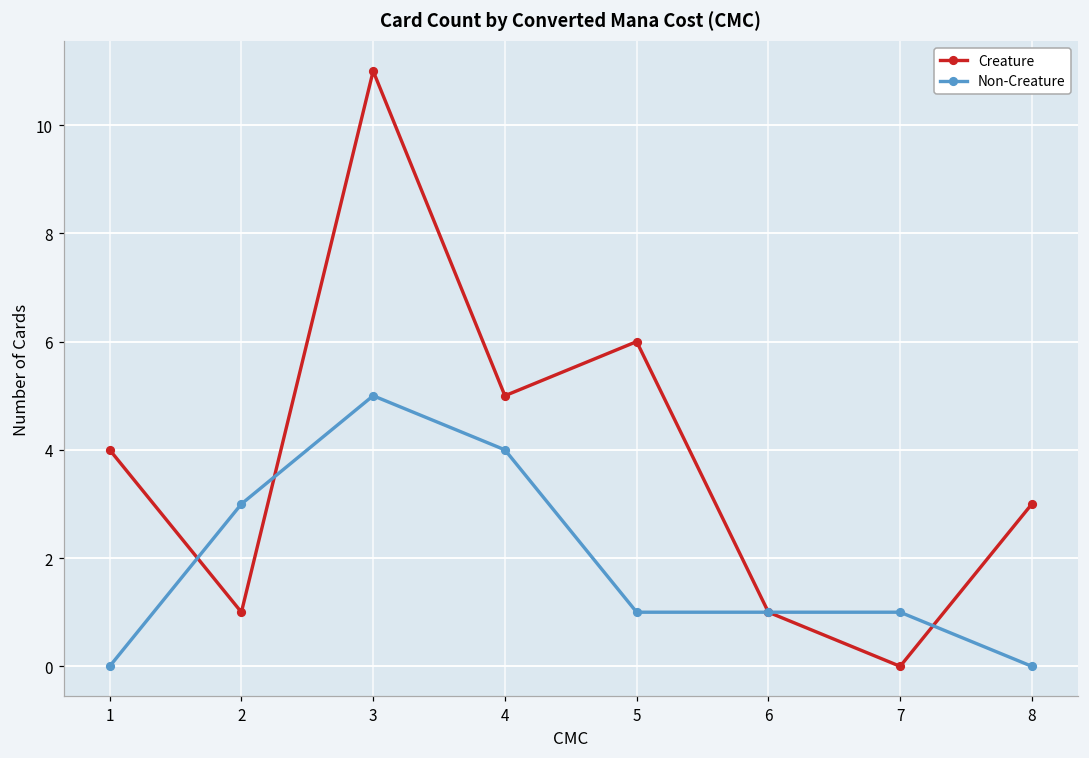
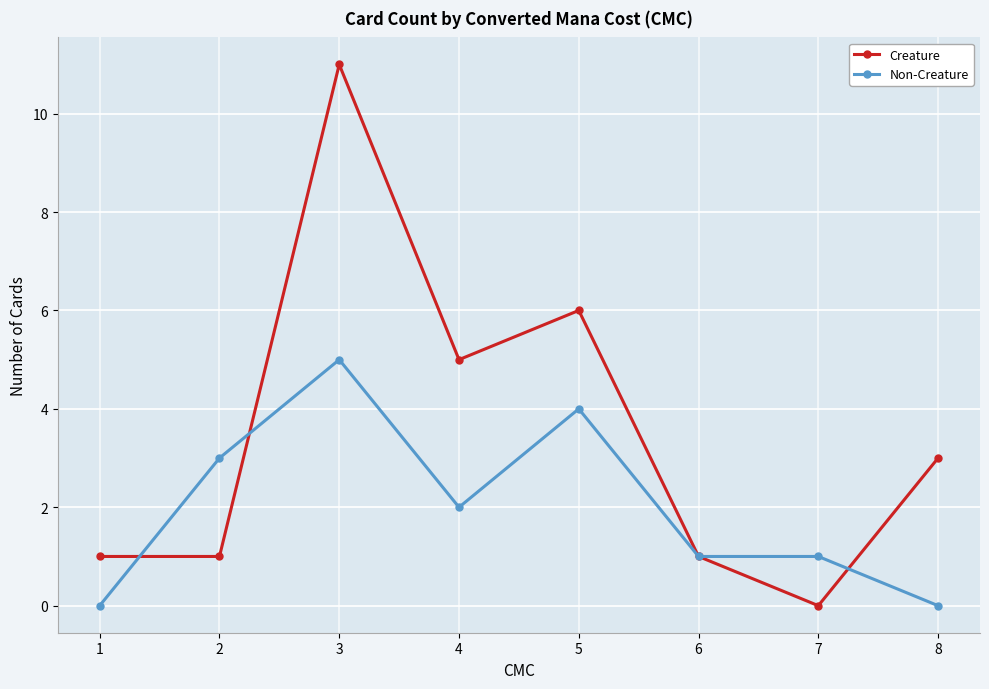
Creature, 1: 4 -> 1
Non-Creature, 4: 4 -> 2
Non-Creature, 5: 1 -> 4
